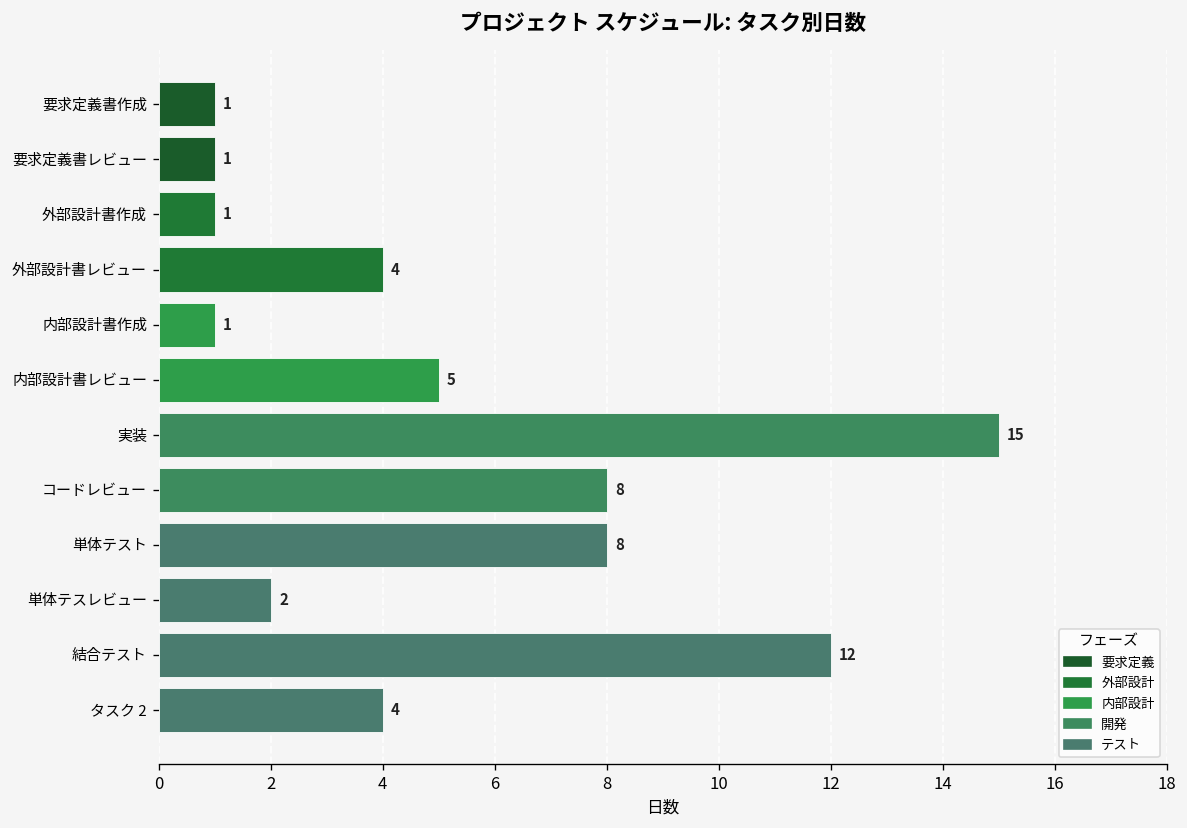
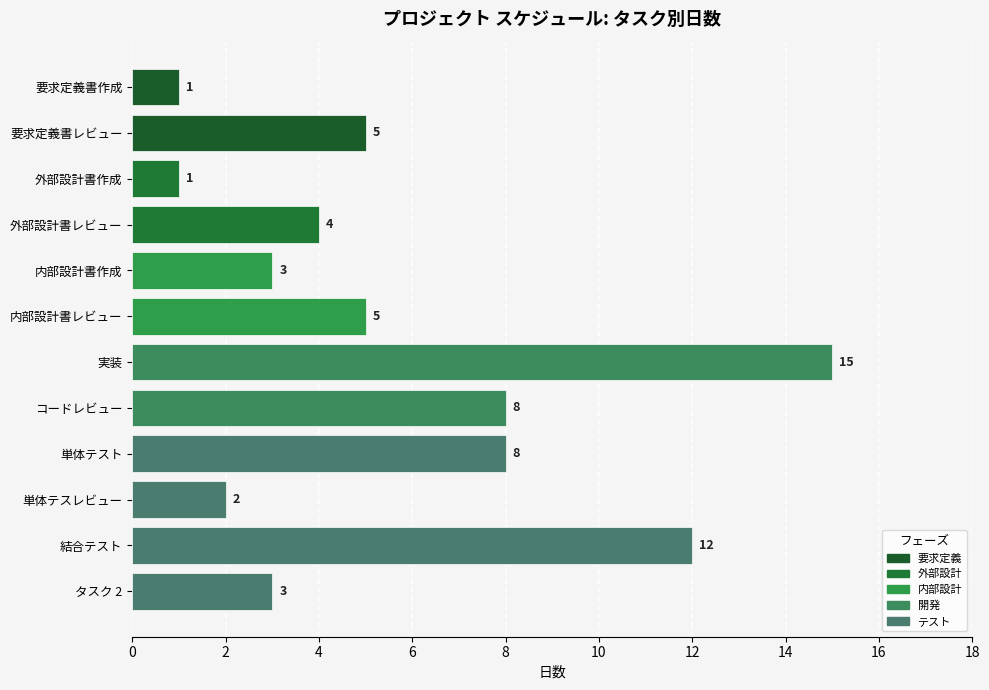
要求定義書レビュー: 1 -> 5
内部設計書作成: 1 -> 3
タスク 2: 4 -> 3
